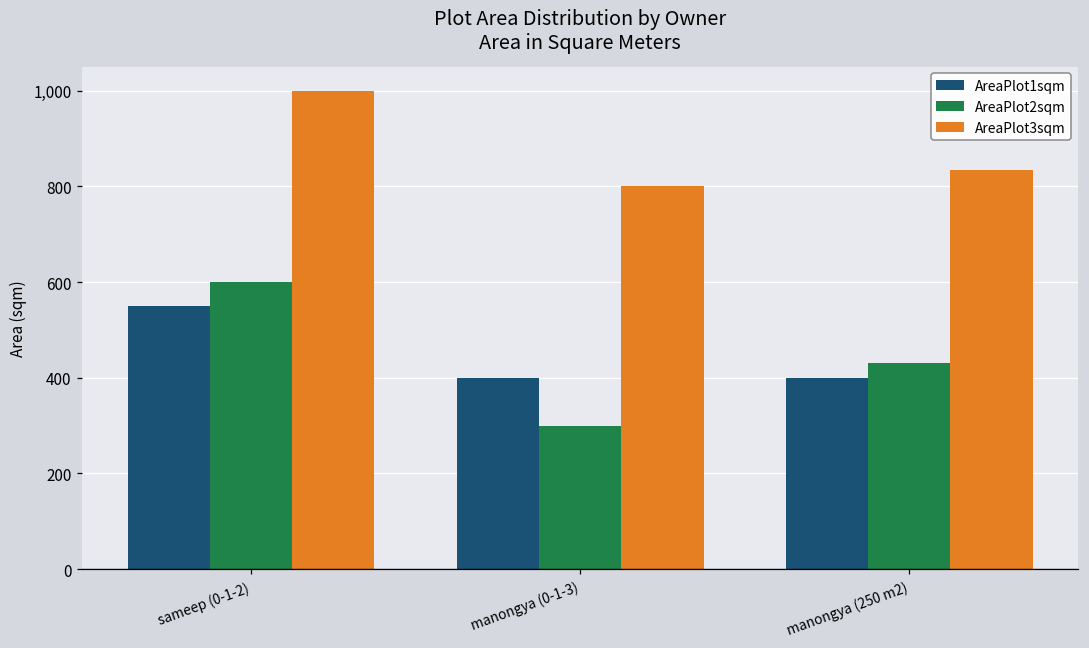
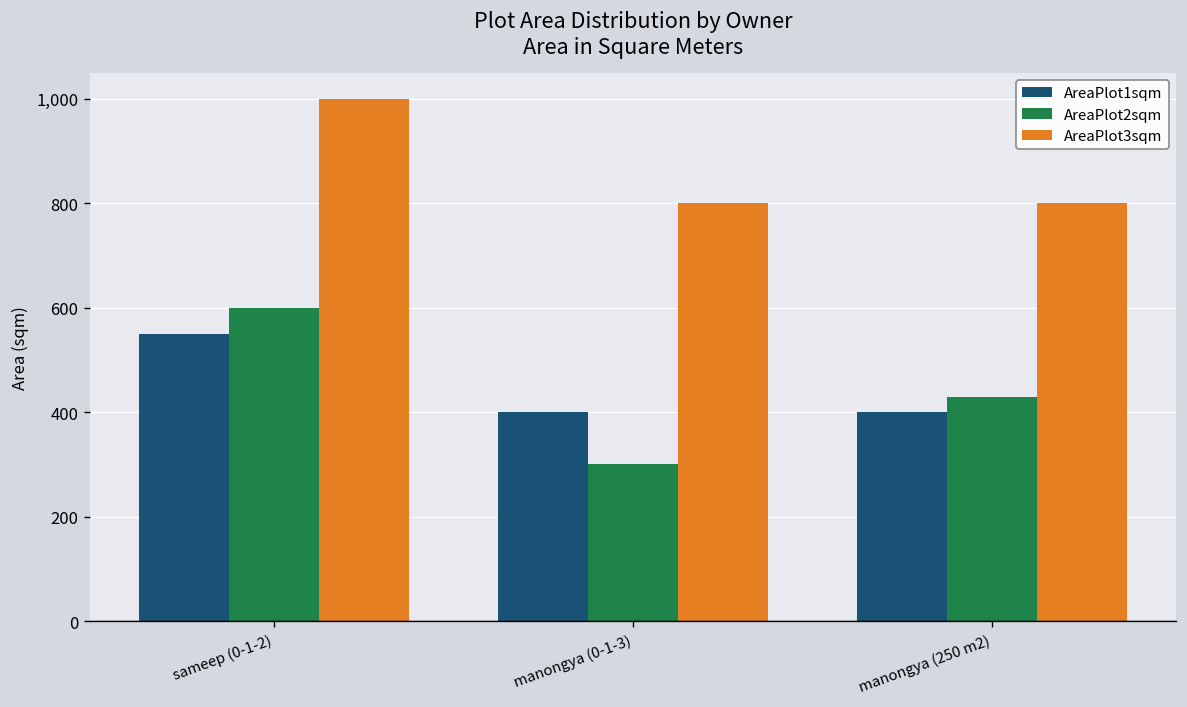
AreaPlot3sqm, manongya (250 m2): 830 -> 800
